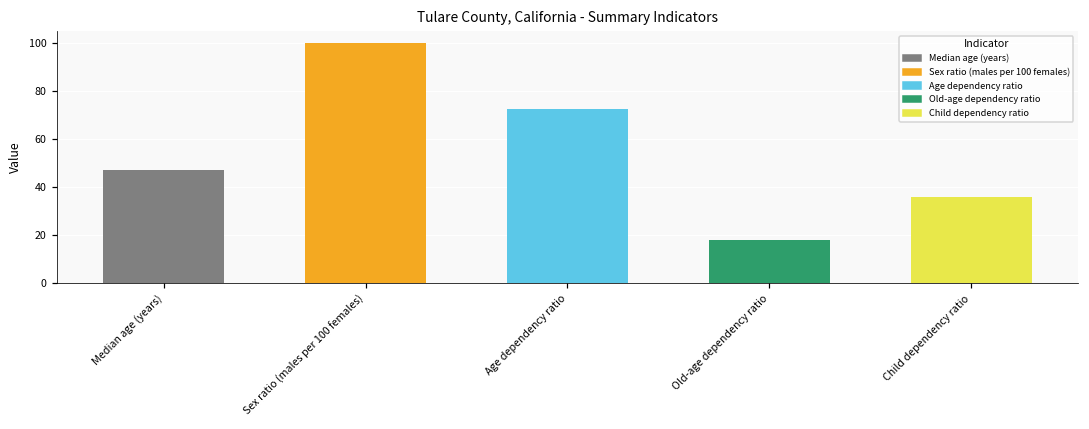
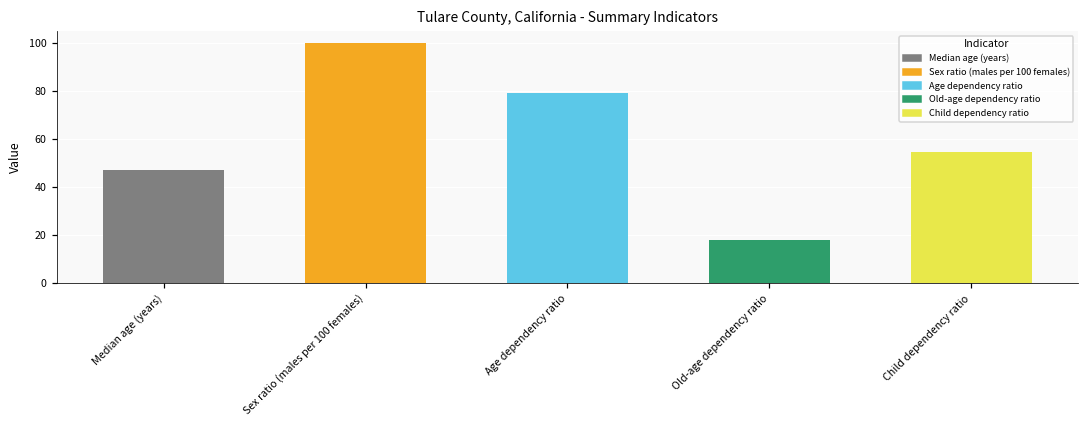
Age dependency ratio: 72 -> 79
Child dependency ratio: 36 -> 55
